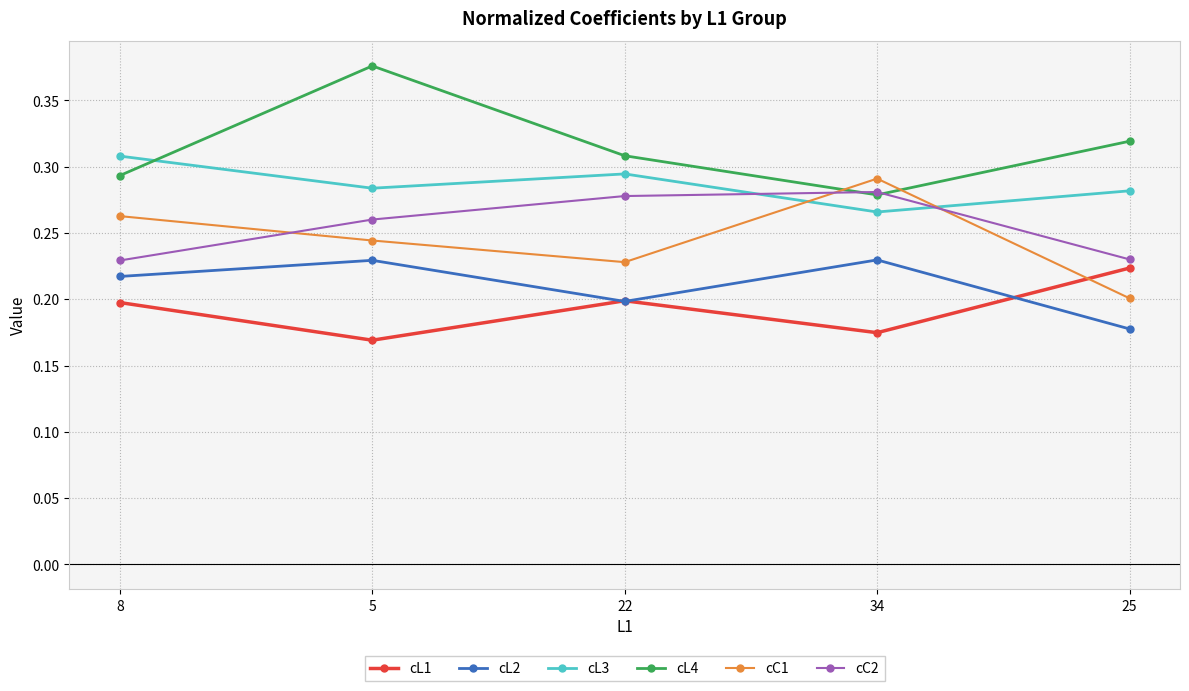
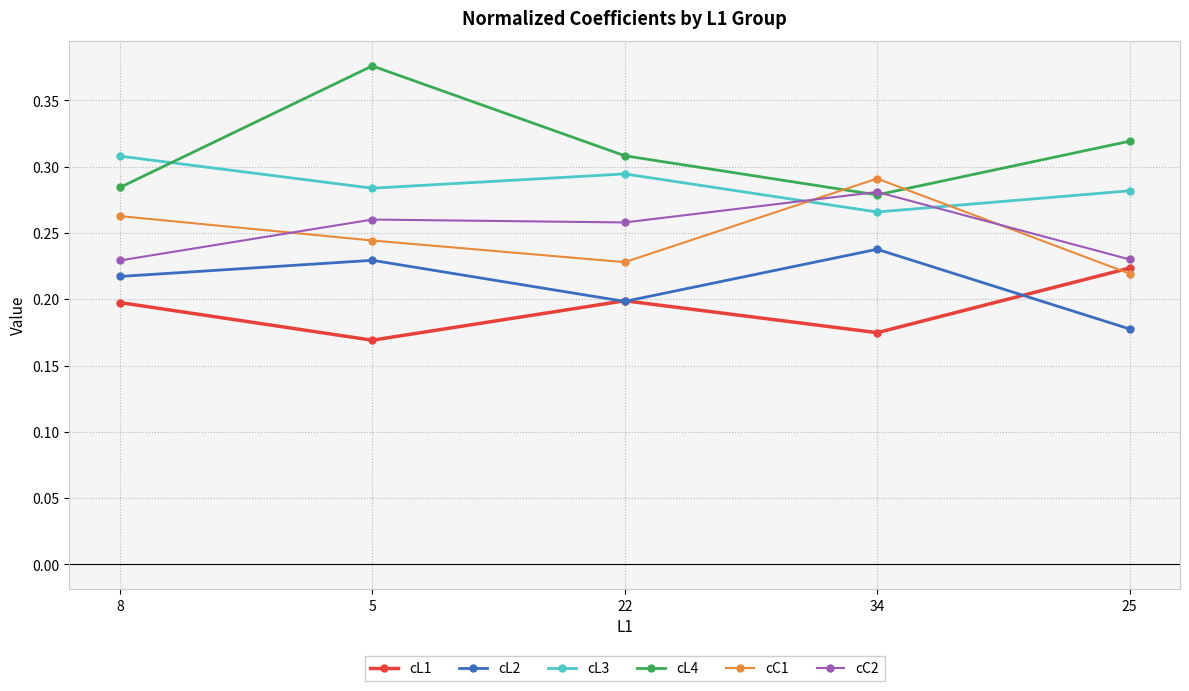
cL4, 8: 0.293 -> 0.284
cC2, 22: 0.278 -> 0.258
cL2, 34: 0.230 -> 0.238
cC1, 25: 0.201 -> 0.219
